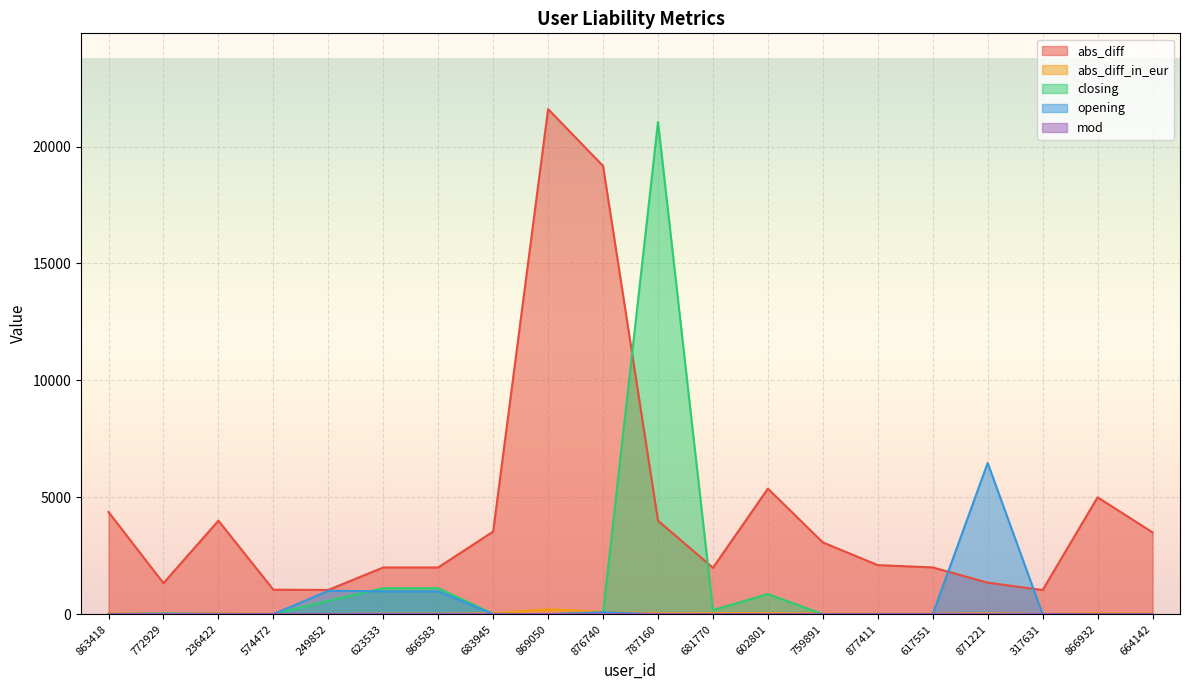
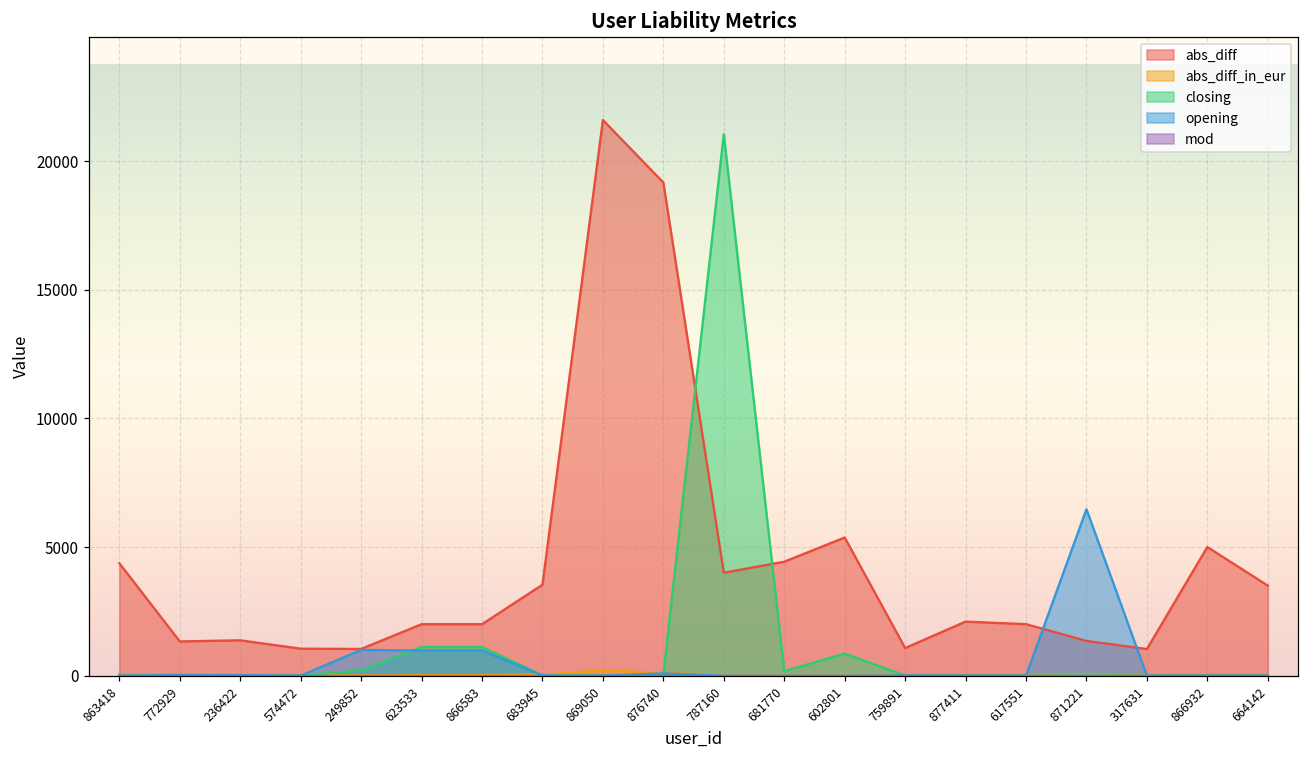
abs_diff, 236422: 4000 -> 1400
closing, 249852: 600 -> 200
abs_diff, 681770: 2000 -> 4400
abs_diff, 759891: 3100 -> 1100
